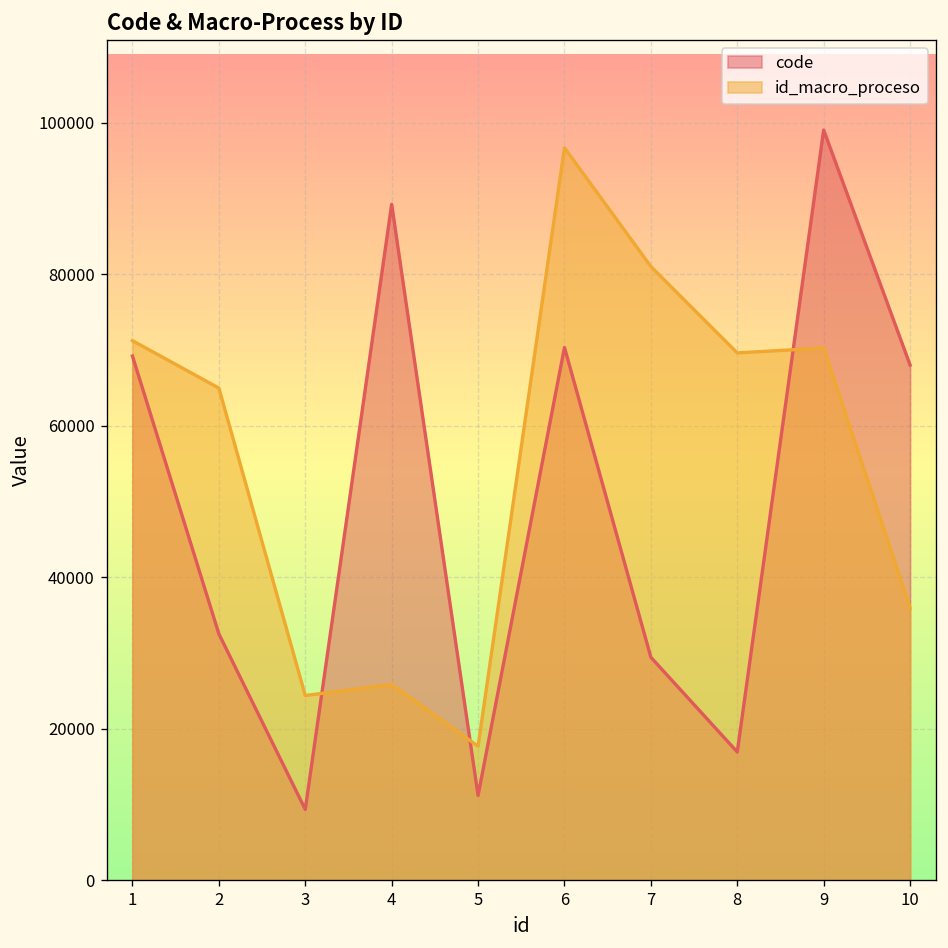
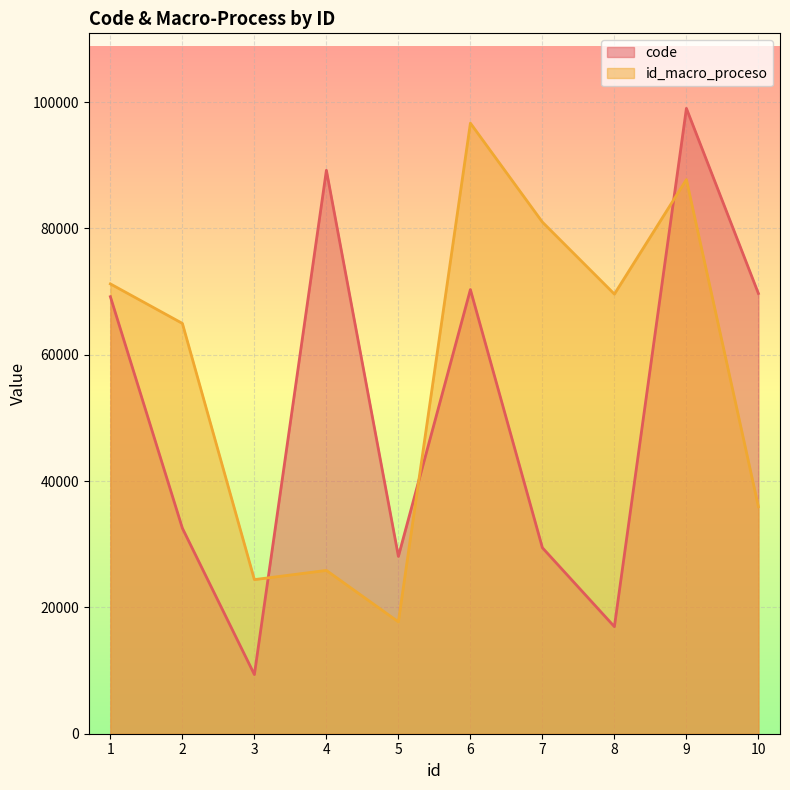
code, 5: 11000 -> 28000
id_macro_proceso, 9: 70000 -> 88000
code, 10: 68000 -> 70000
